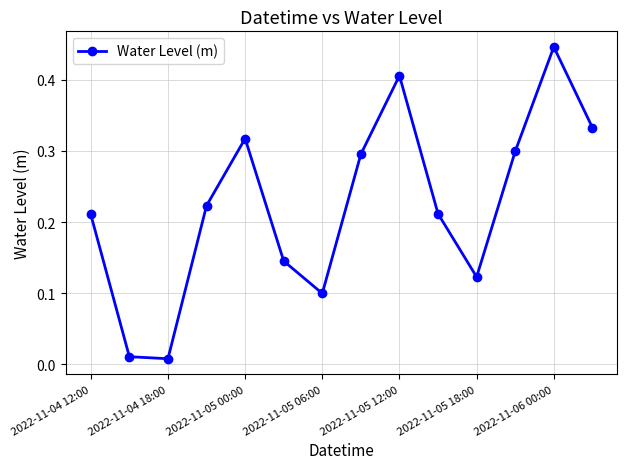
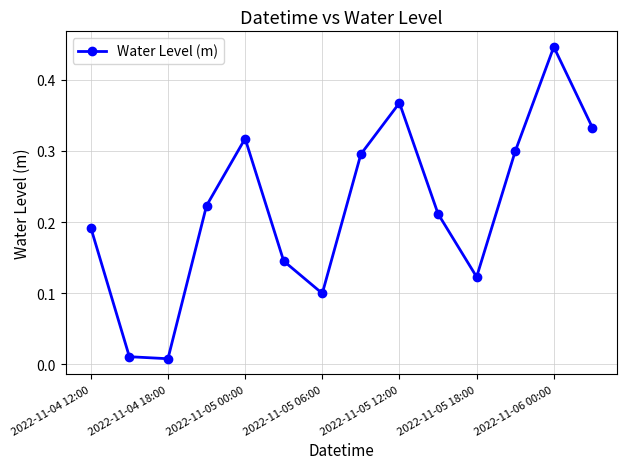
2022-11-04 12:00: 0.21 -> 0.19
2022-11-05 12:00: 0.41 -> 0.37
